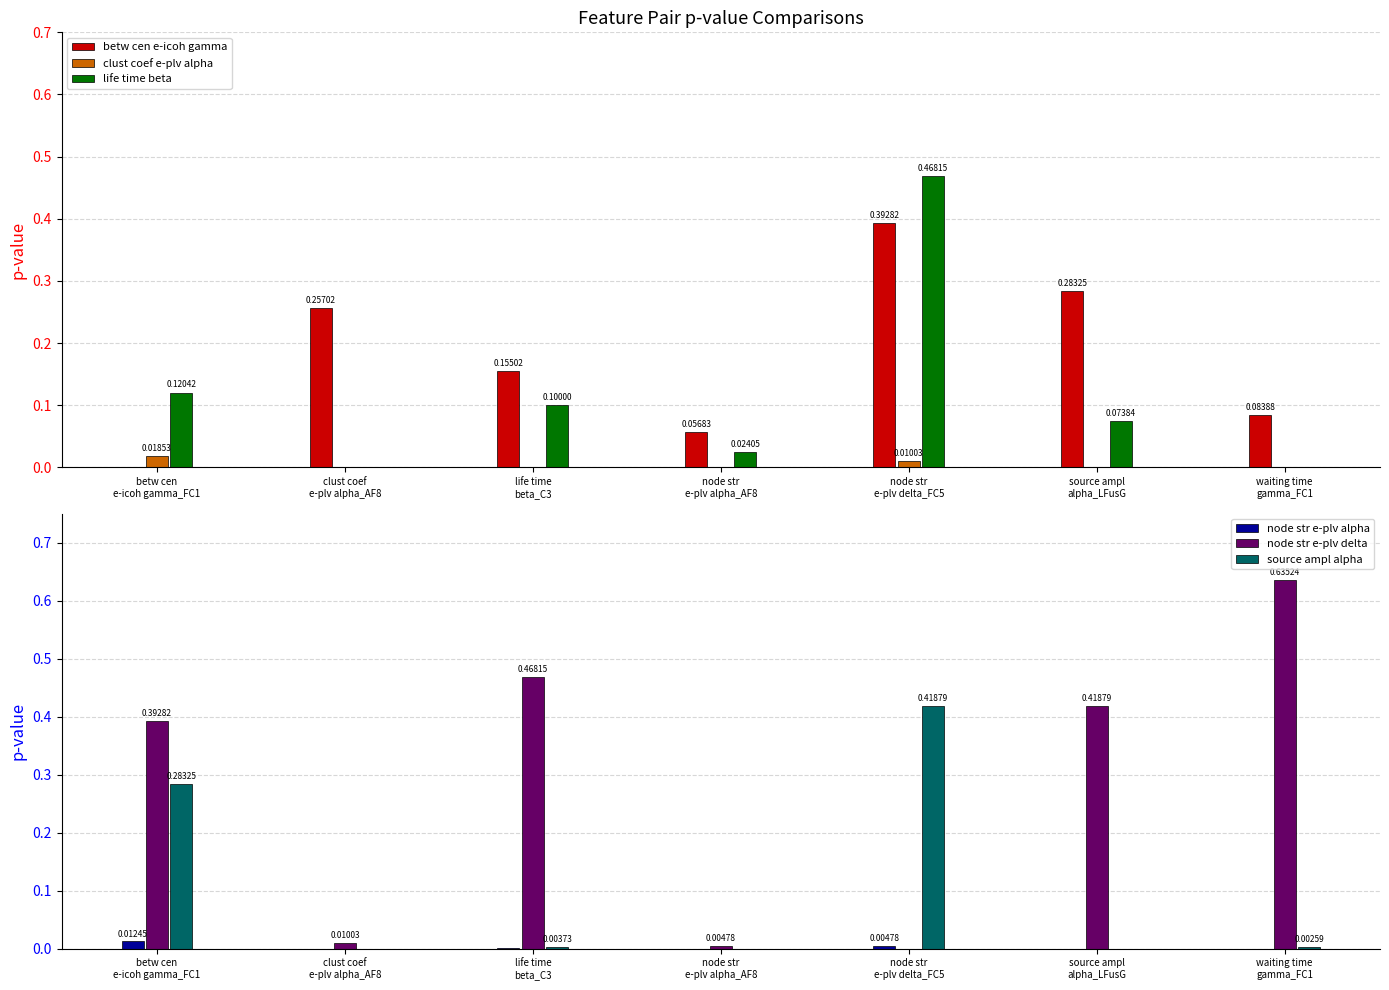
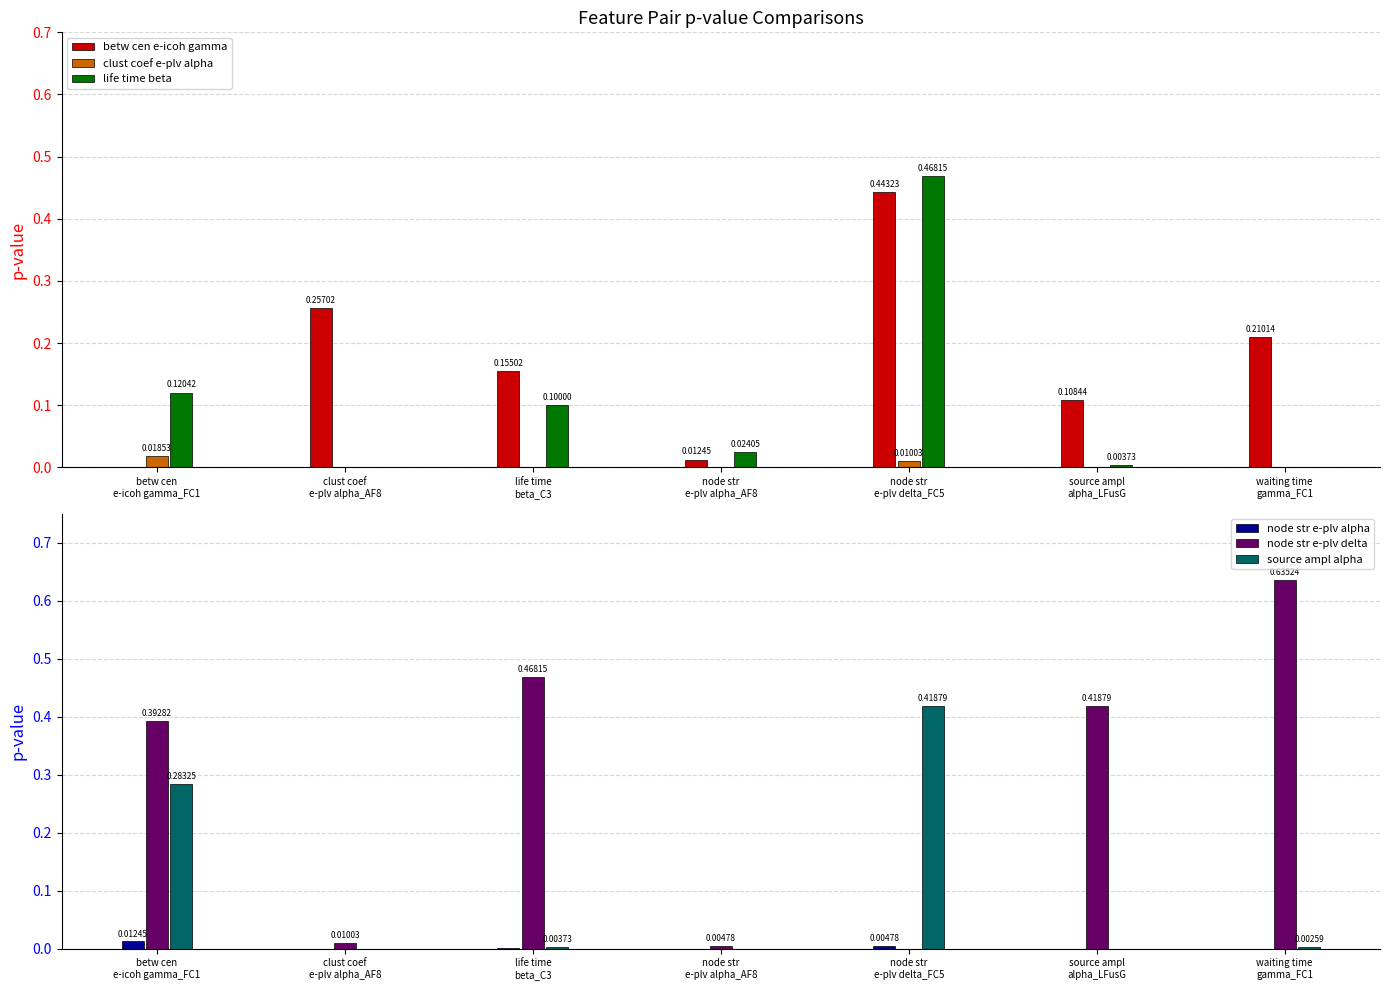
Feature Pair p-value Comparisons, betw cen e-icoh gamma, node str e-plv alpha_AF8: 0.05683 -> 0.01245
Feature Pair p-value Comparisons, betw cen e-icoh gamma, node str e-plv delta_FC5: 0.39282 -> 0.44323
Feature Pair p-value Comparisons, betw cen e-icoh gamma, source ampl alpha_LFusG: 0.28325 -> 0.10844
Feature Pair p-value Comparisons, life time beta, source ampl alpha_LFusG: 0.07384 -> 0.00373
Feature Pair p-value Comparisons, betw cen e-icoh gamma, waiting time gamma_FC1: 0.08388 -> 0.21014
